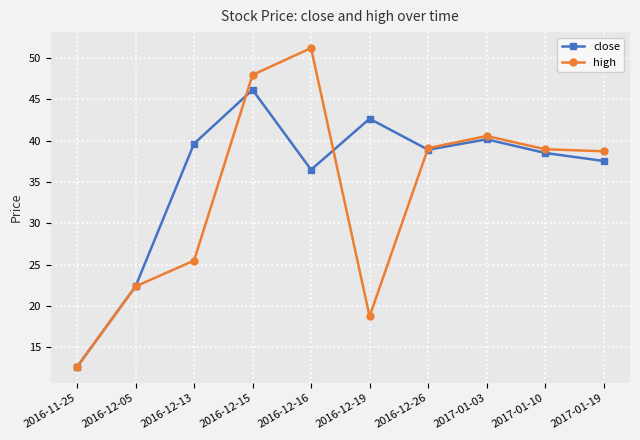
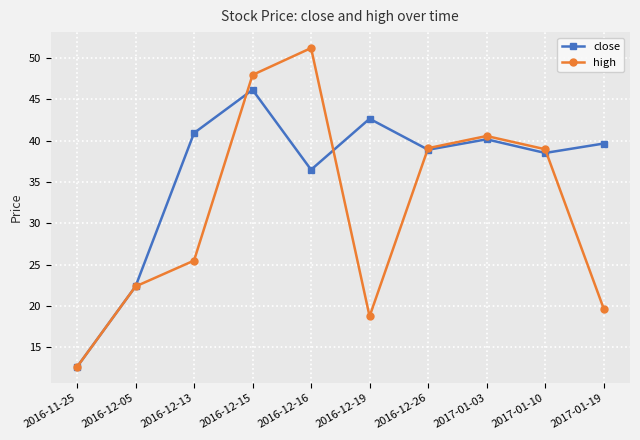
close, 2016-12-13: 40 -> 41
close, 2017-01-19: 38 -> 40
high, 2017-01-19: 39 -> 20
